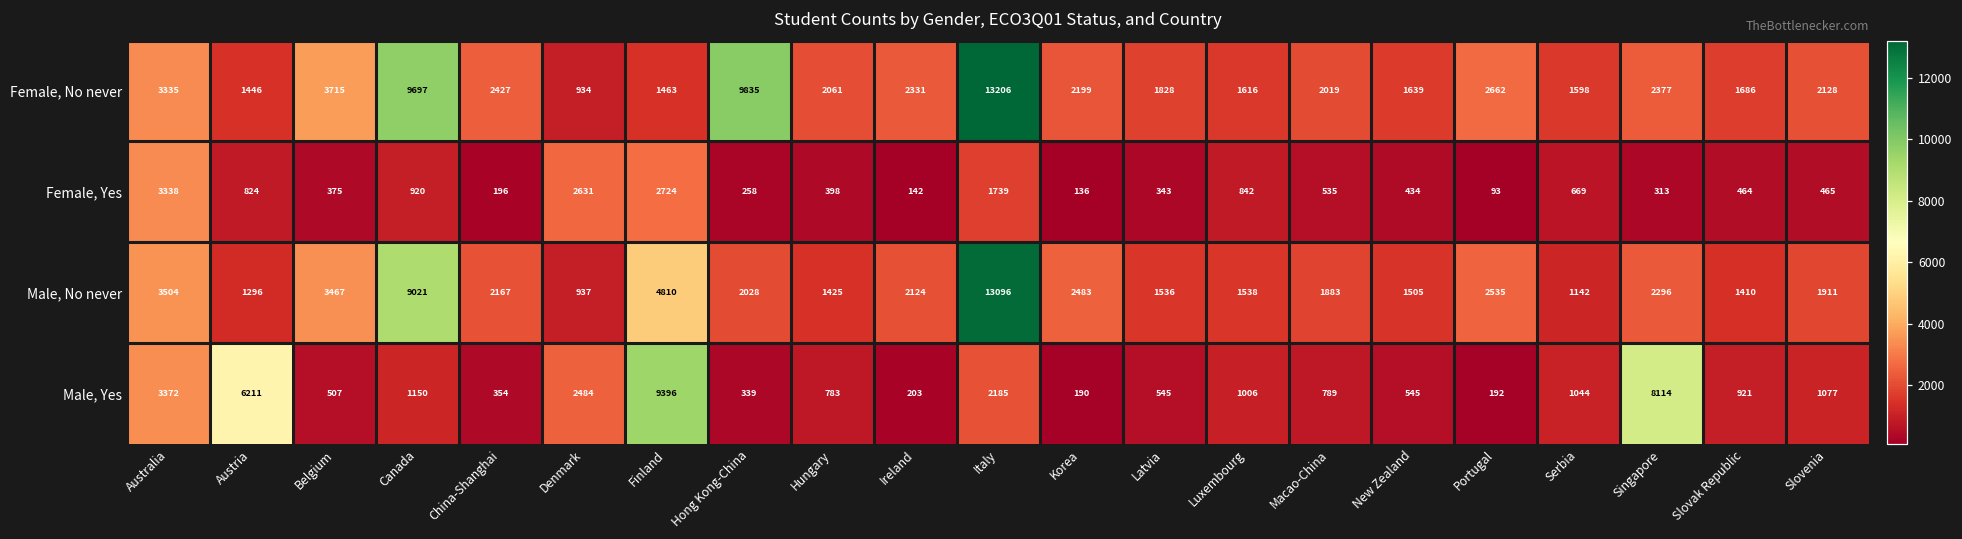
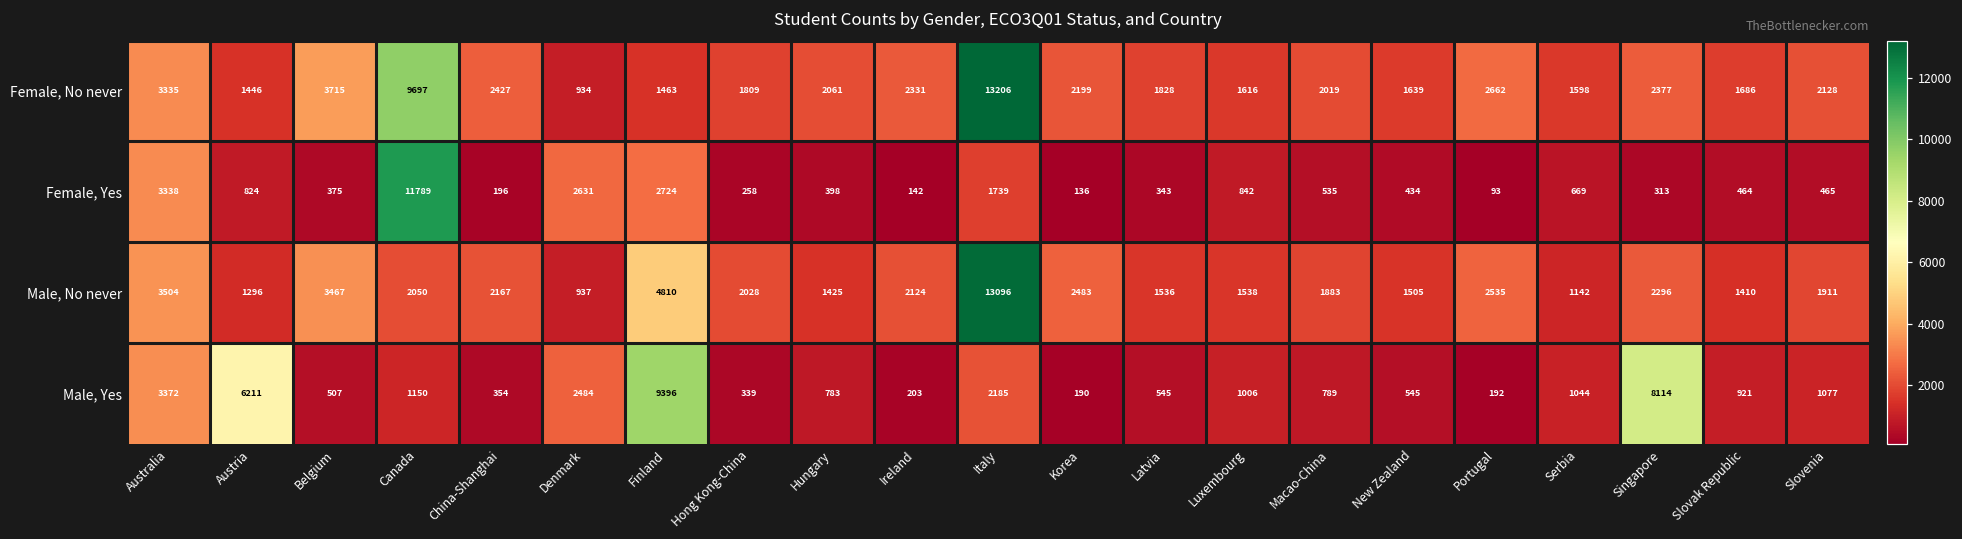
Female, No never, Hong Kong-China: 9835 -> 1809
Female, Yes, Canada: 920 -> 11789
Male, No never, Canada: 9021 -> 2050
